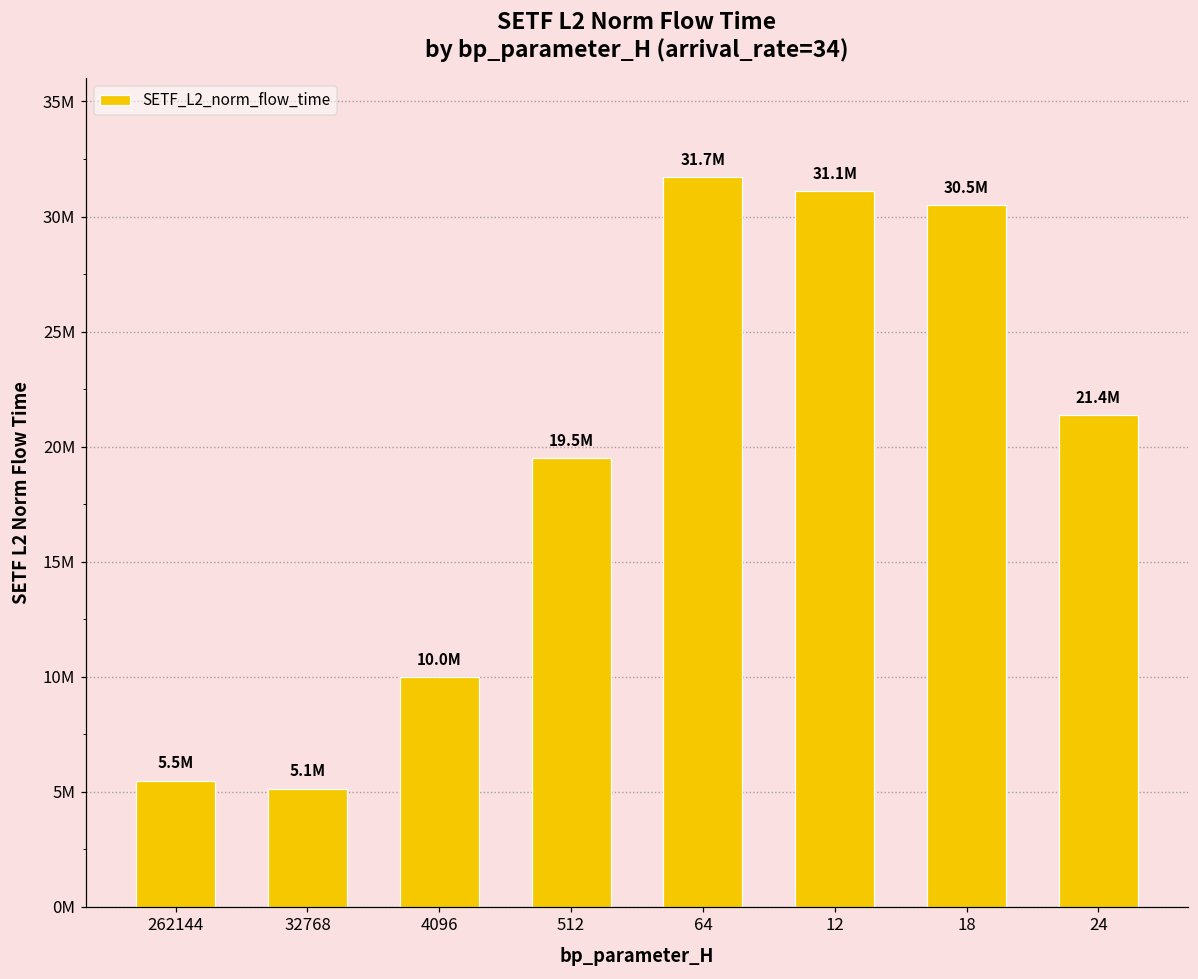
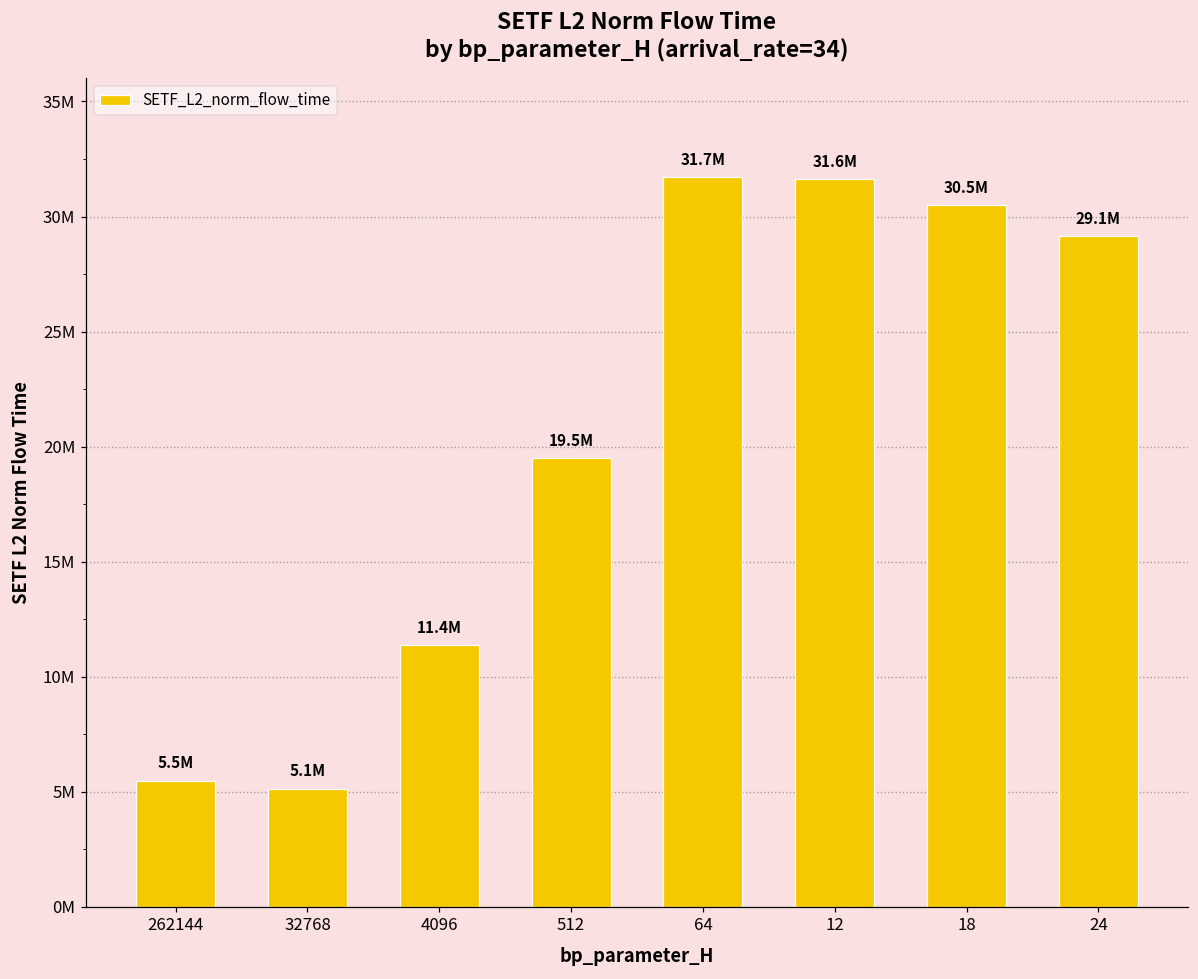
4096: 10.0M -> 11.4M
12: 31.1M -> 31.6M
24: 21.4M -> 29.1M
